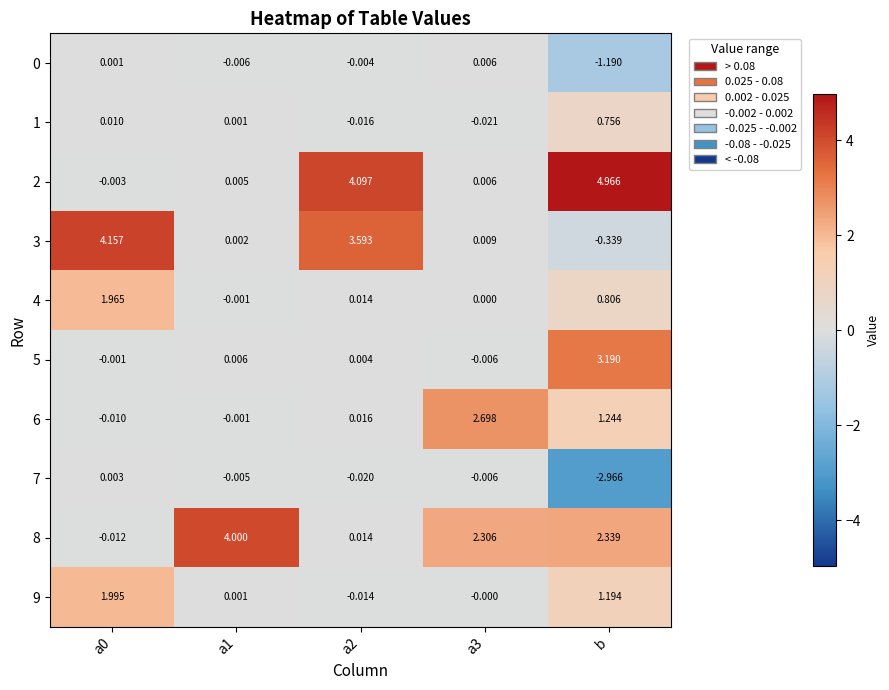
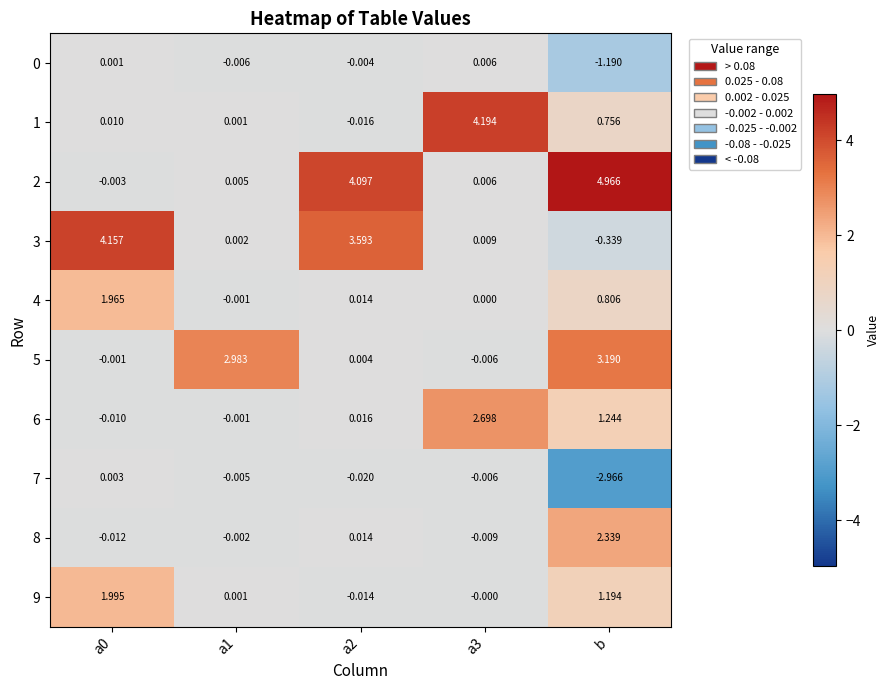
1, a3: -0.021 -> 4.194
5, a1: 0.006 -> 2.983
8, a1: 4.000 -> -0.002
8, a3: 2.306 -> -0.009
